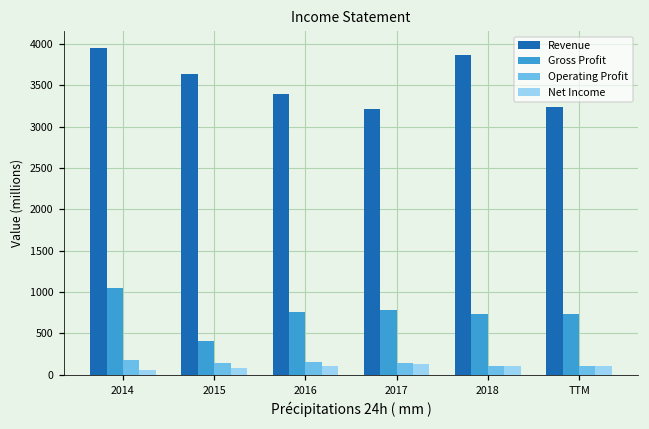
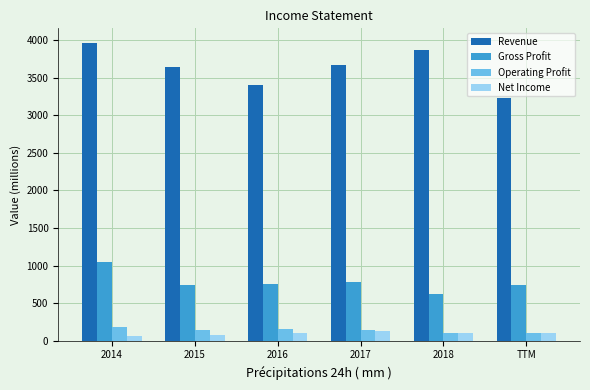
Gross Profit, 2015: 400 -> 700
Revenue, 2017: 3200 -> 3700
Gross Profit, 2018: 700 -> 600
